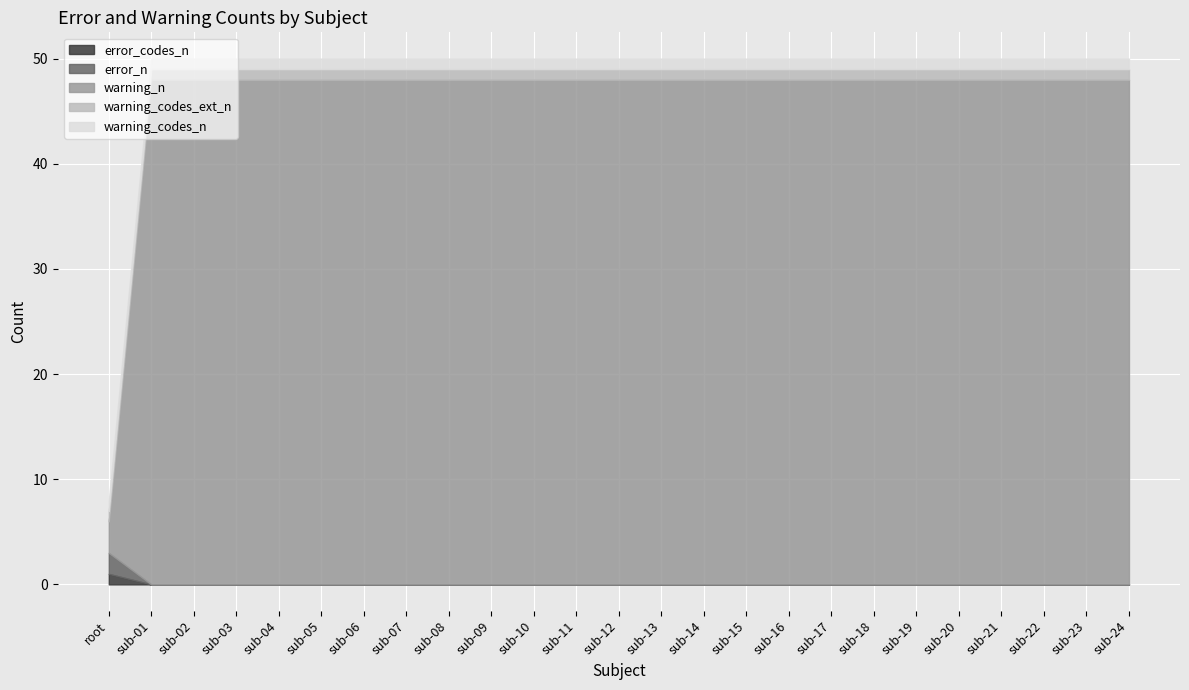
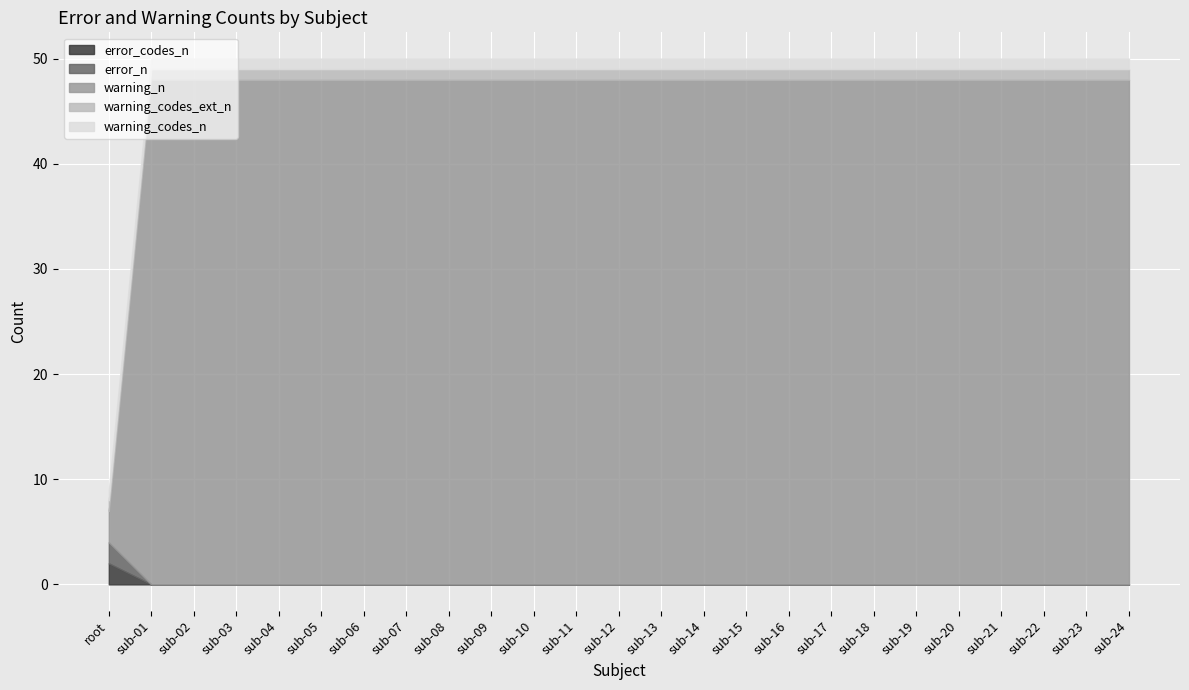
error_codes_n, root: 1 -> 2
